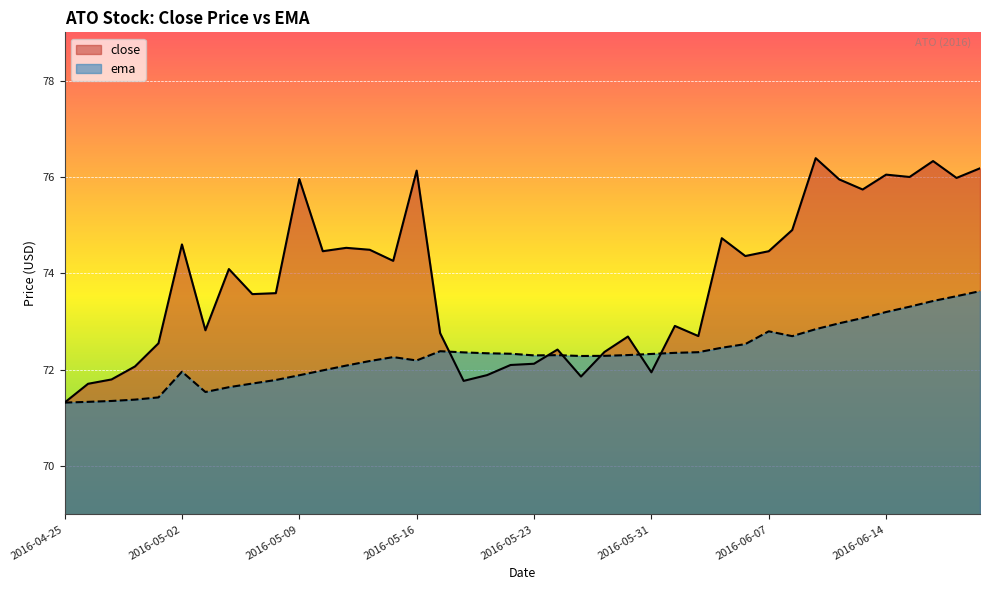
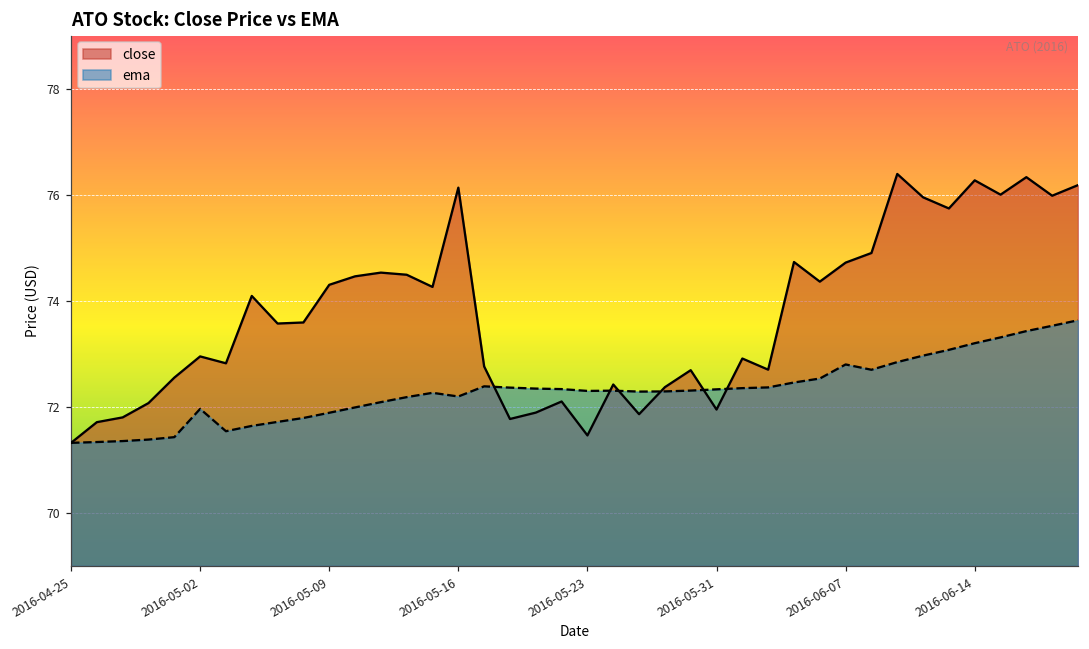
close, 2016-05-02: 74.6 -> 72.9
close, 2016-05-09: 76.0 -> 74.3
close, 2016-05-23: 72.1 -> 71.5
close, 2016-06-07: 74.5 -> 74.7
close, 2016-06-14: 76.0 -> 76.3
